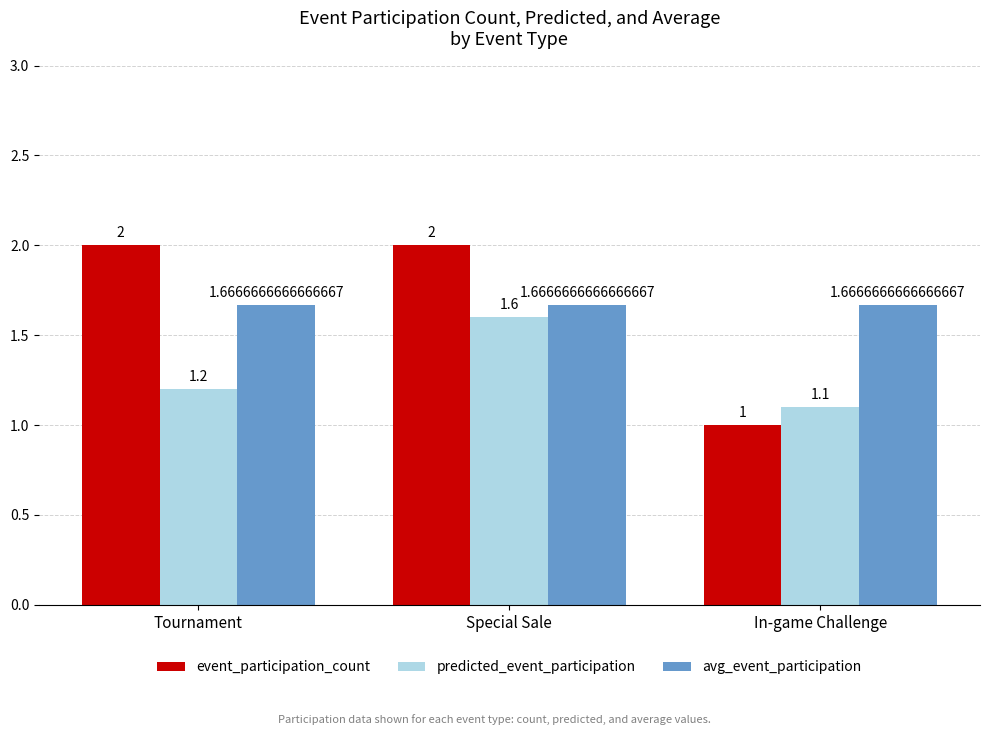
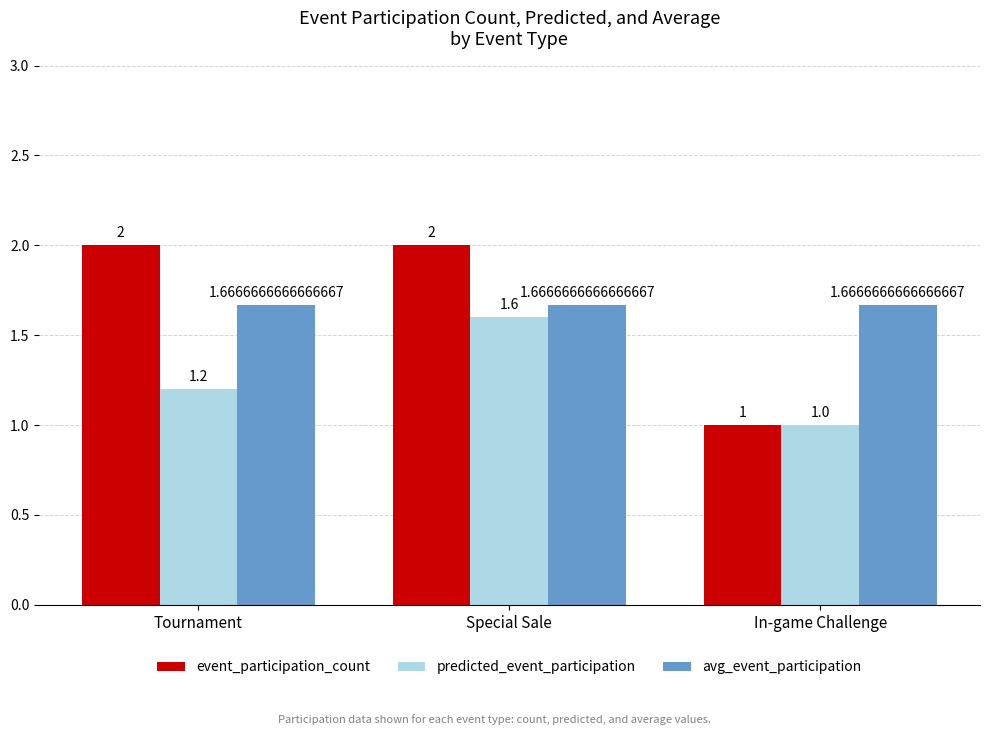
predicted_event_participation, In-game Challenge: 1.1 -> 1.0
